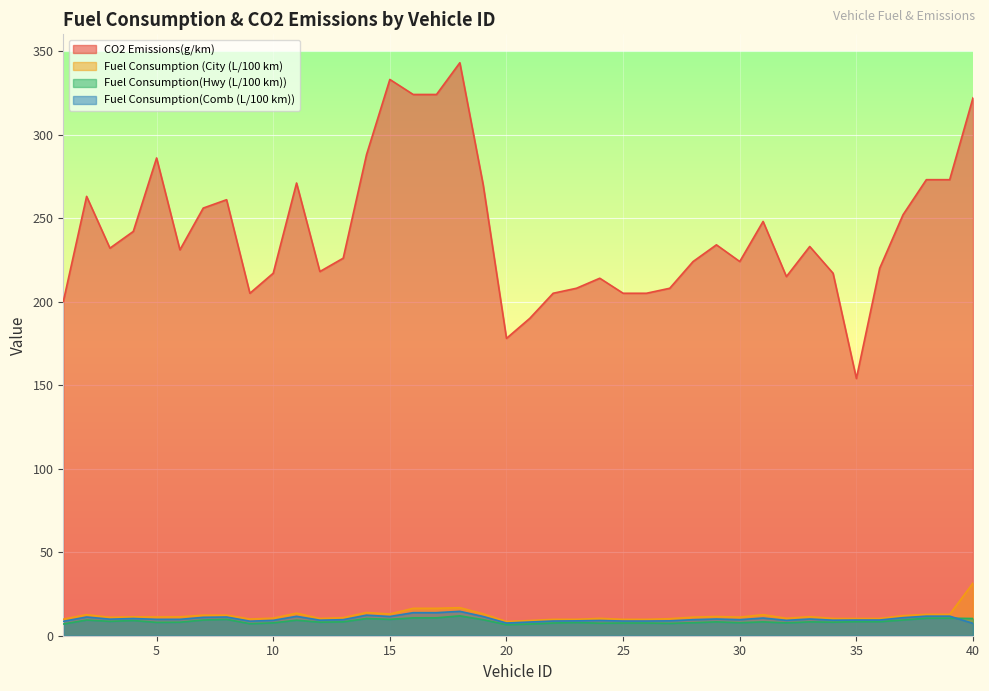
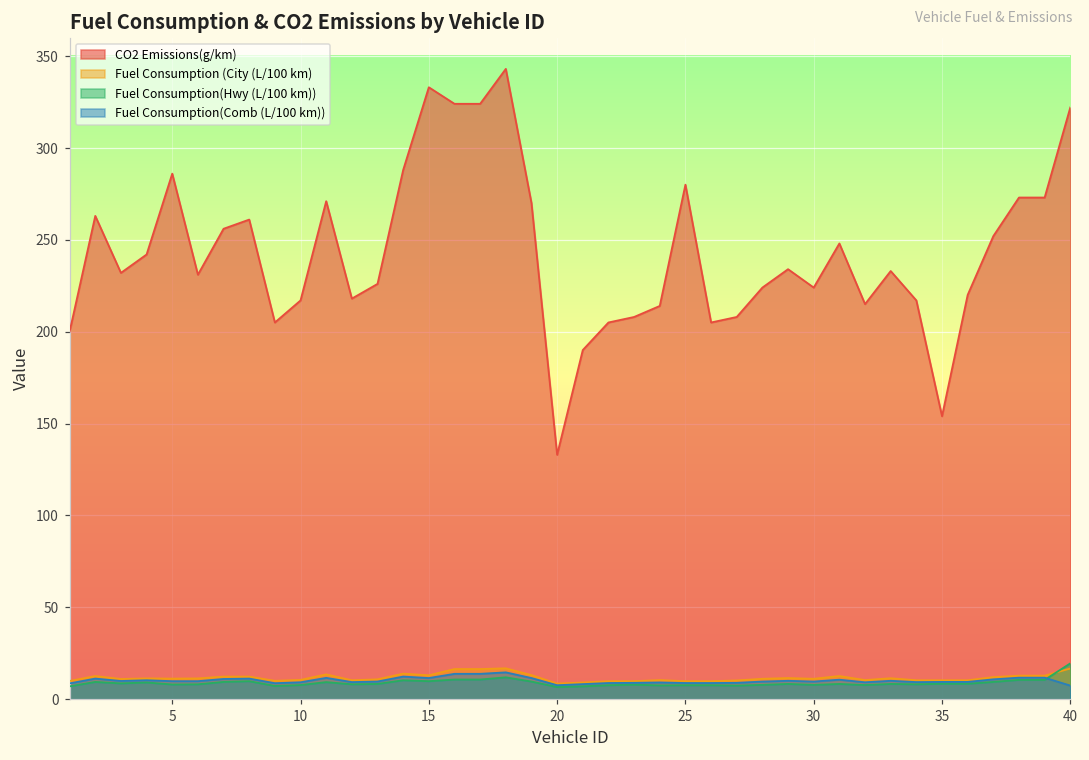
CO2 Emissions(g/km), 20: 178 -> 133
CO2 Emissions(g/km), 25: 205 -> 280
Fuel Consumption (City (L/100 km), 40: 32 -> 17
Fuel Consumption(Hwy (L/100 km)), 40: 10 -> 20
